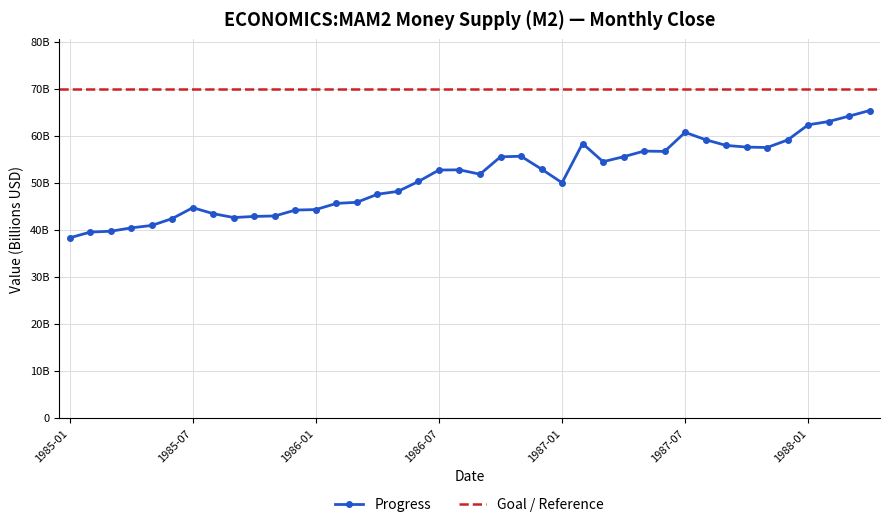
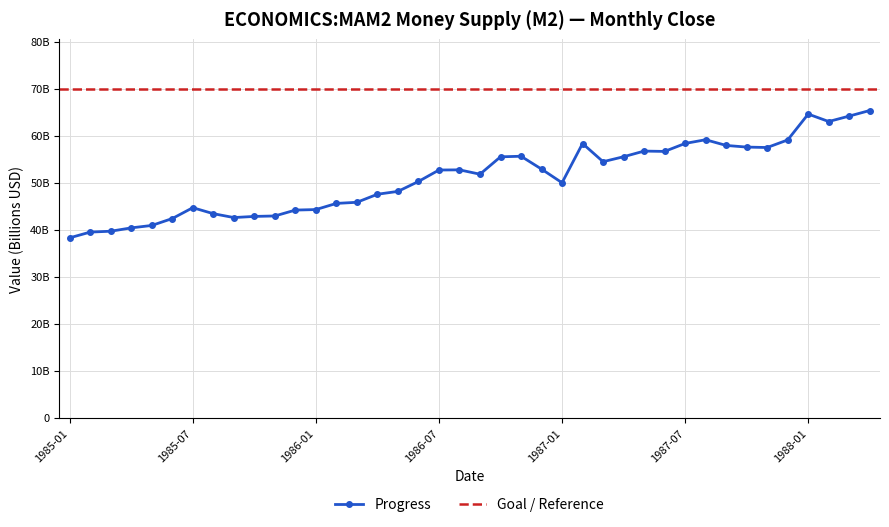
1987-07: 61000000000 -> 58000000000
1988-01: 62000000000 -> 65000000000
